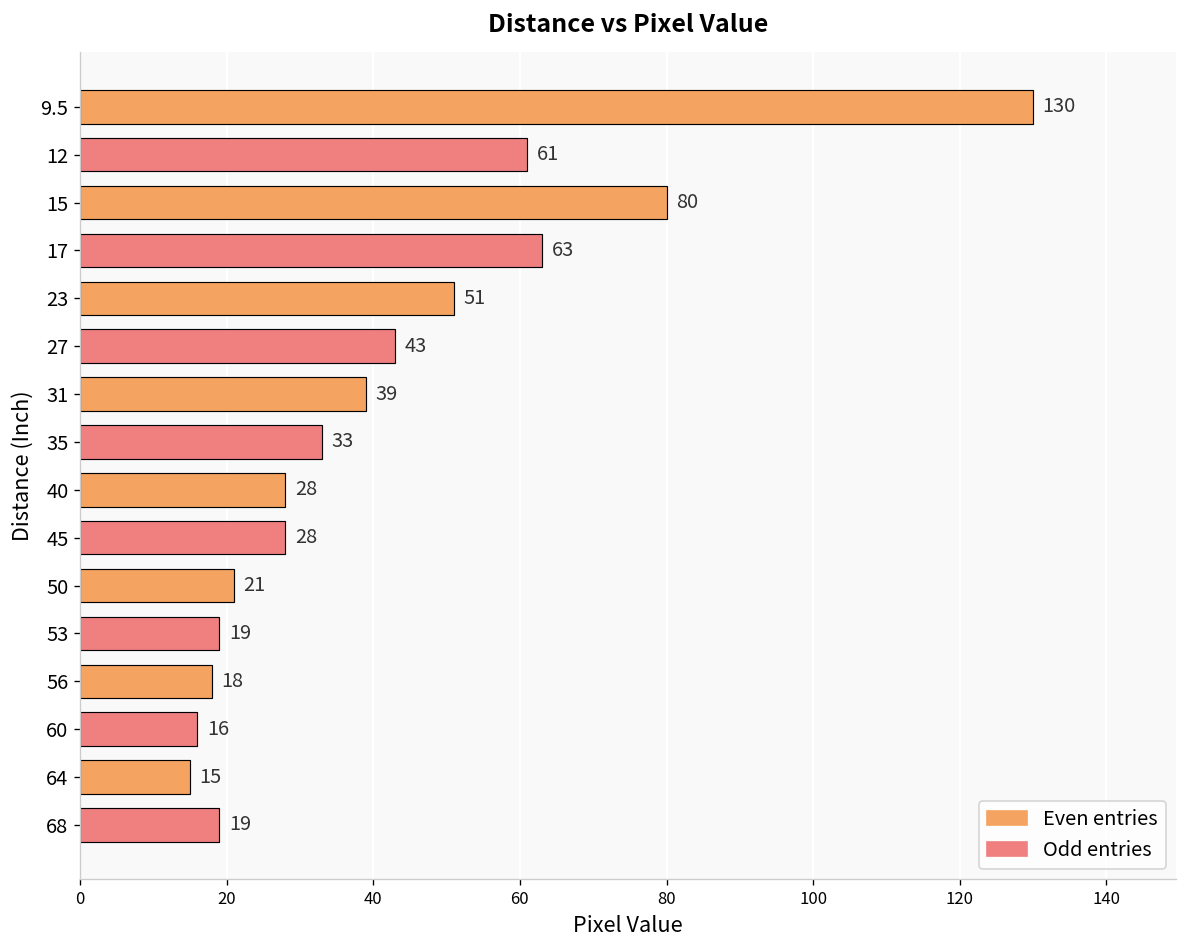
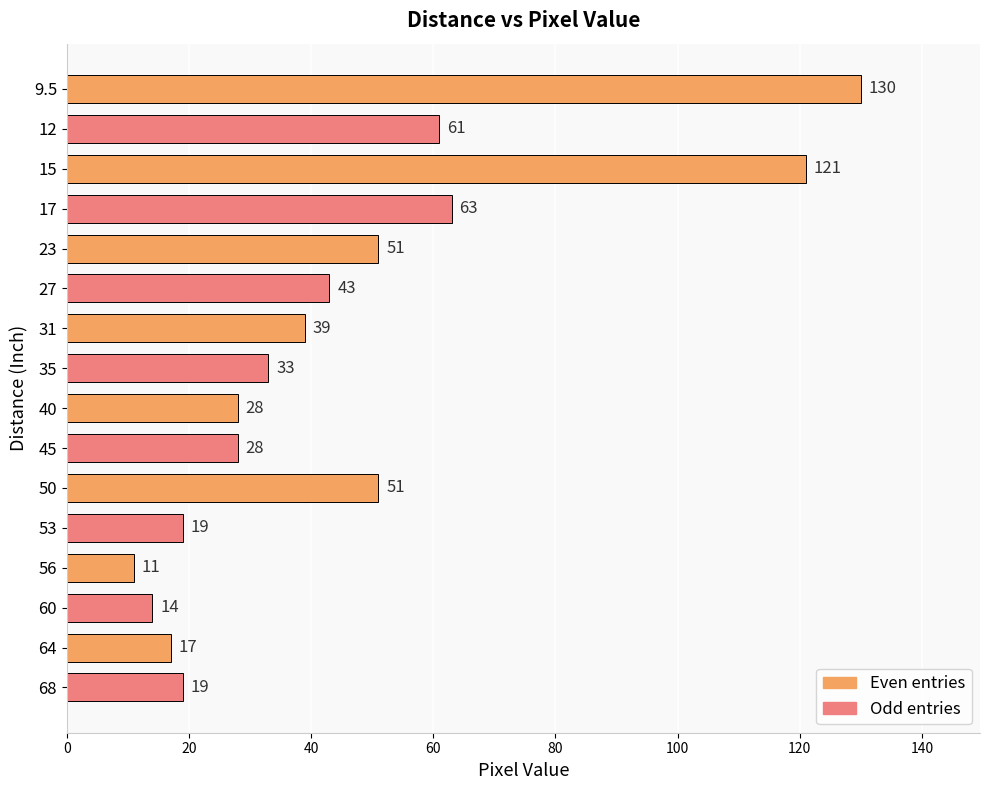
15: 80 -> 121
50: 21 -> 51
56: 18 -> 11
60: 16 -> 14
64: 15 -> 17
